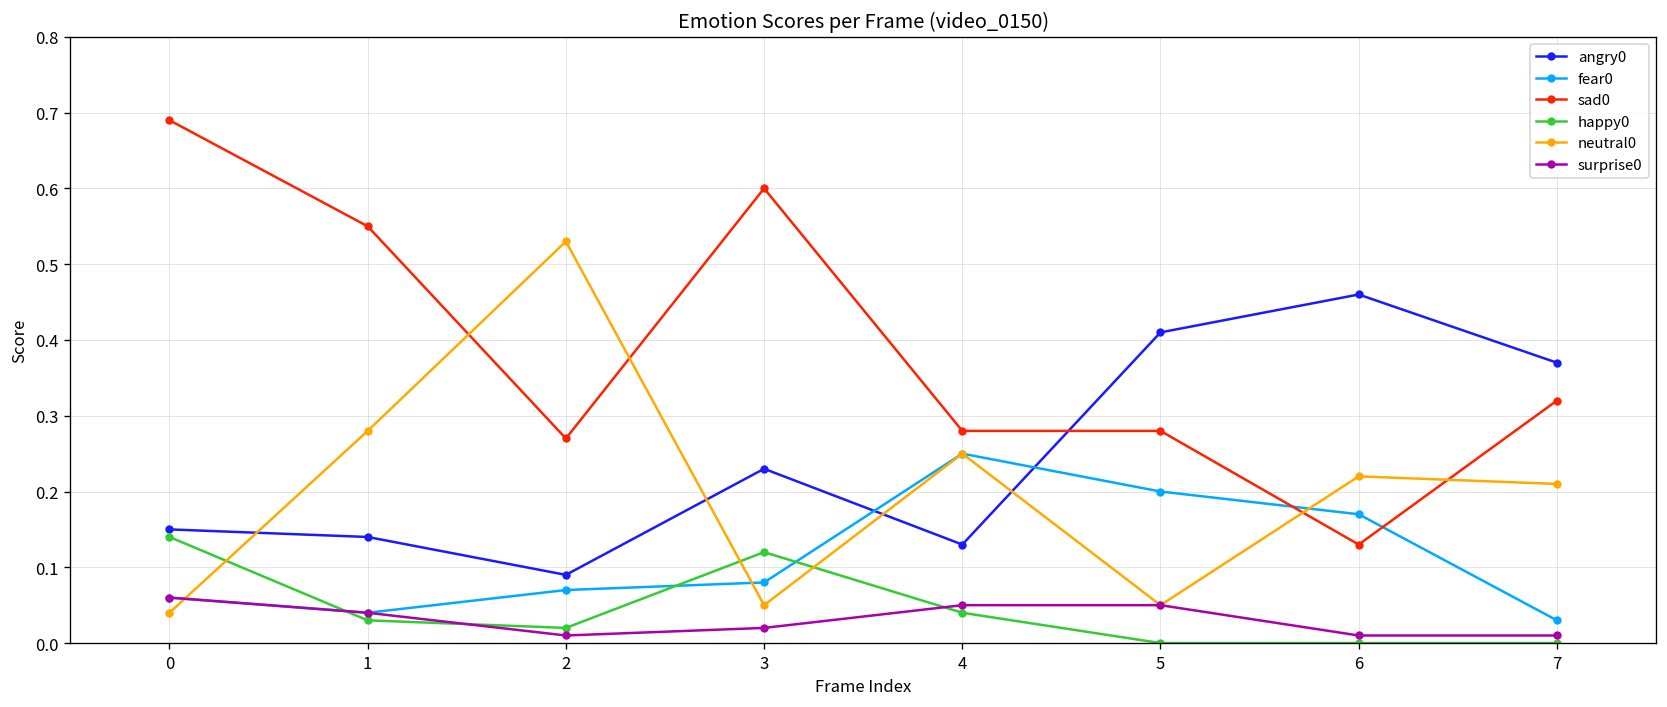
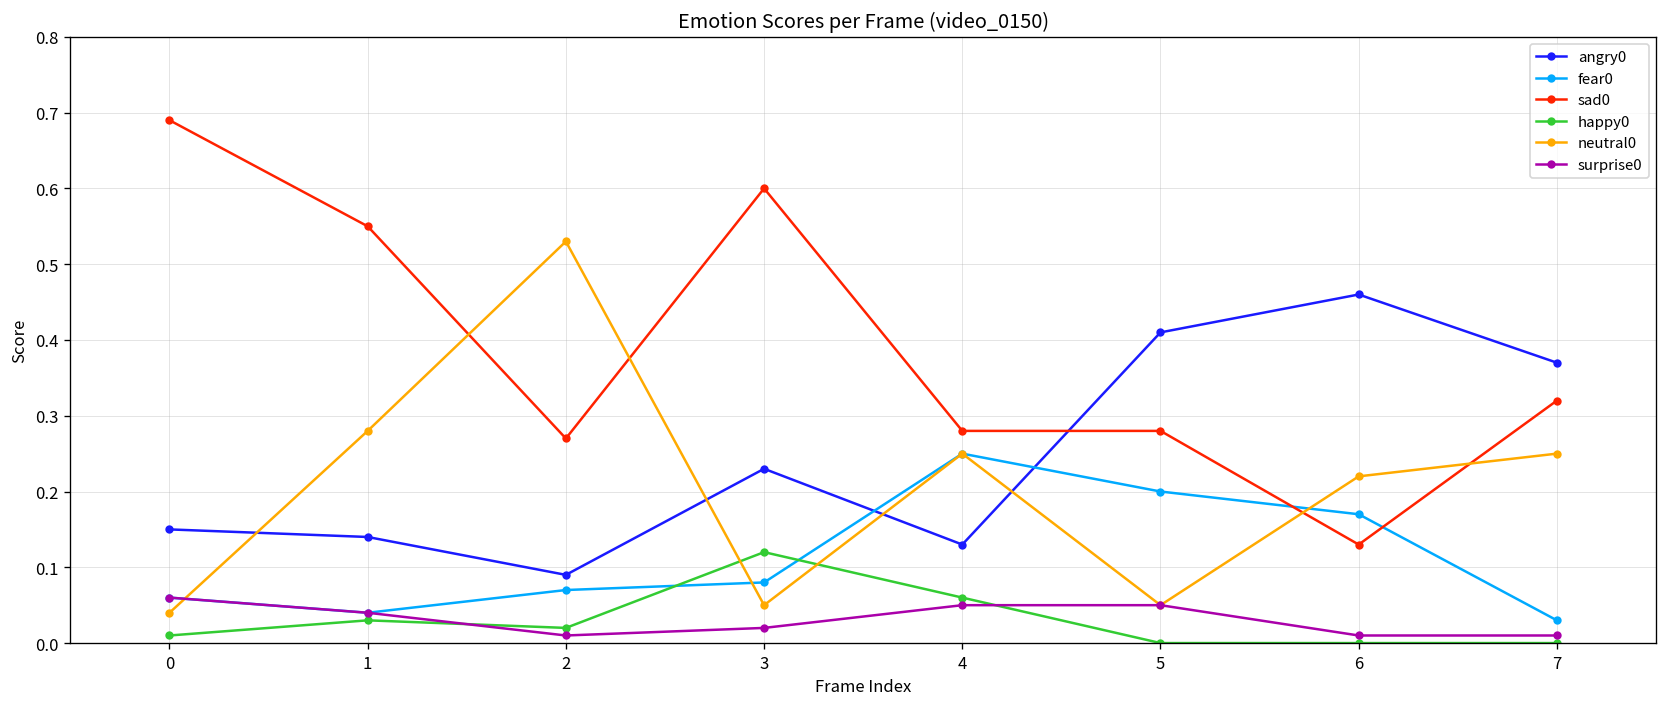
happy0, 0: 0.14 -> 0.01
happy0, 4: 0.04 -> 0.06
neutral0, 7: 0.21 -> 0.25
